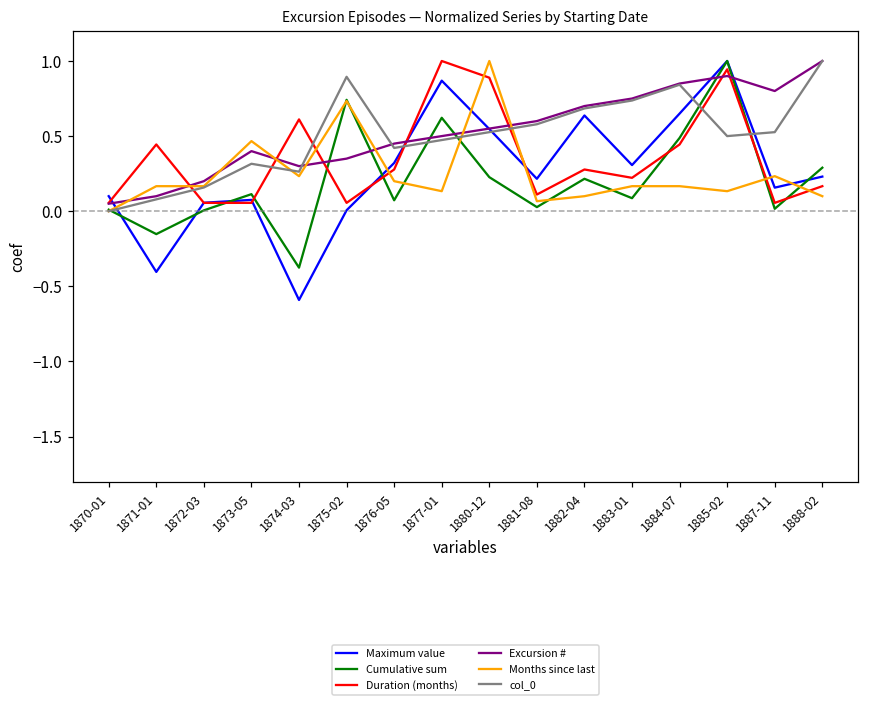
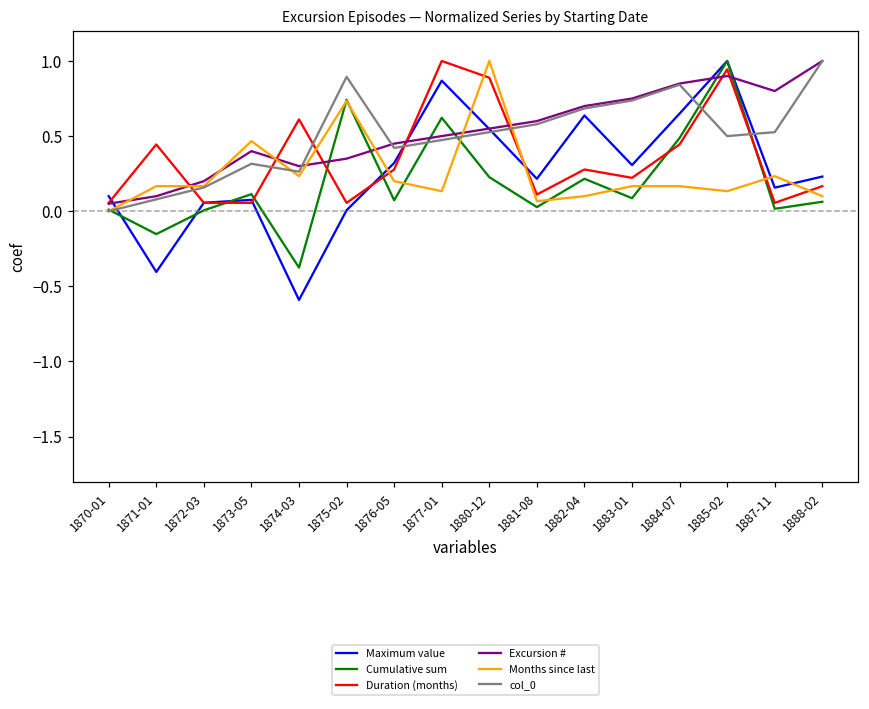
Cumulative sum, 1888-02: 0.29 -> 0.06
